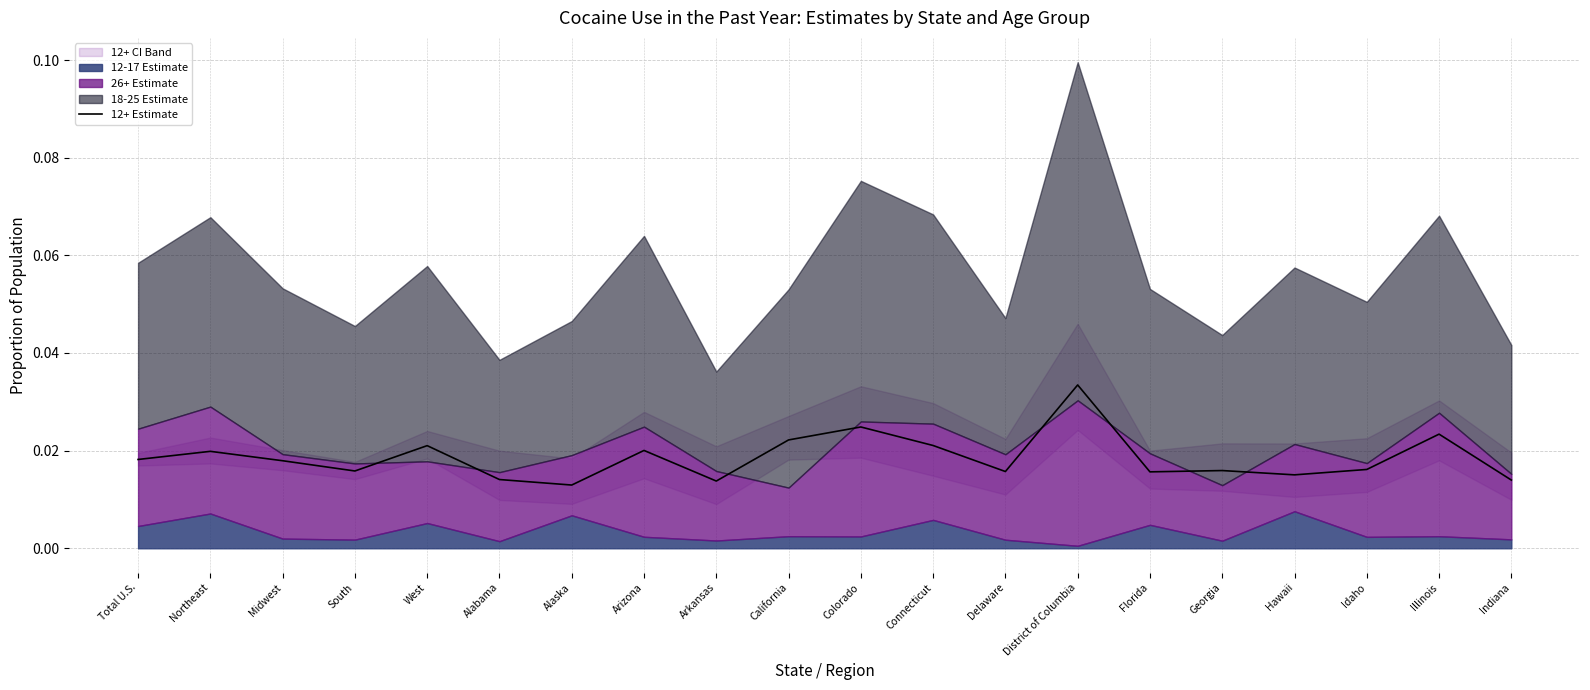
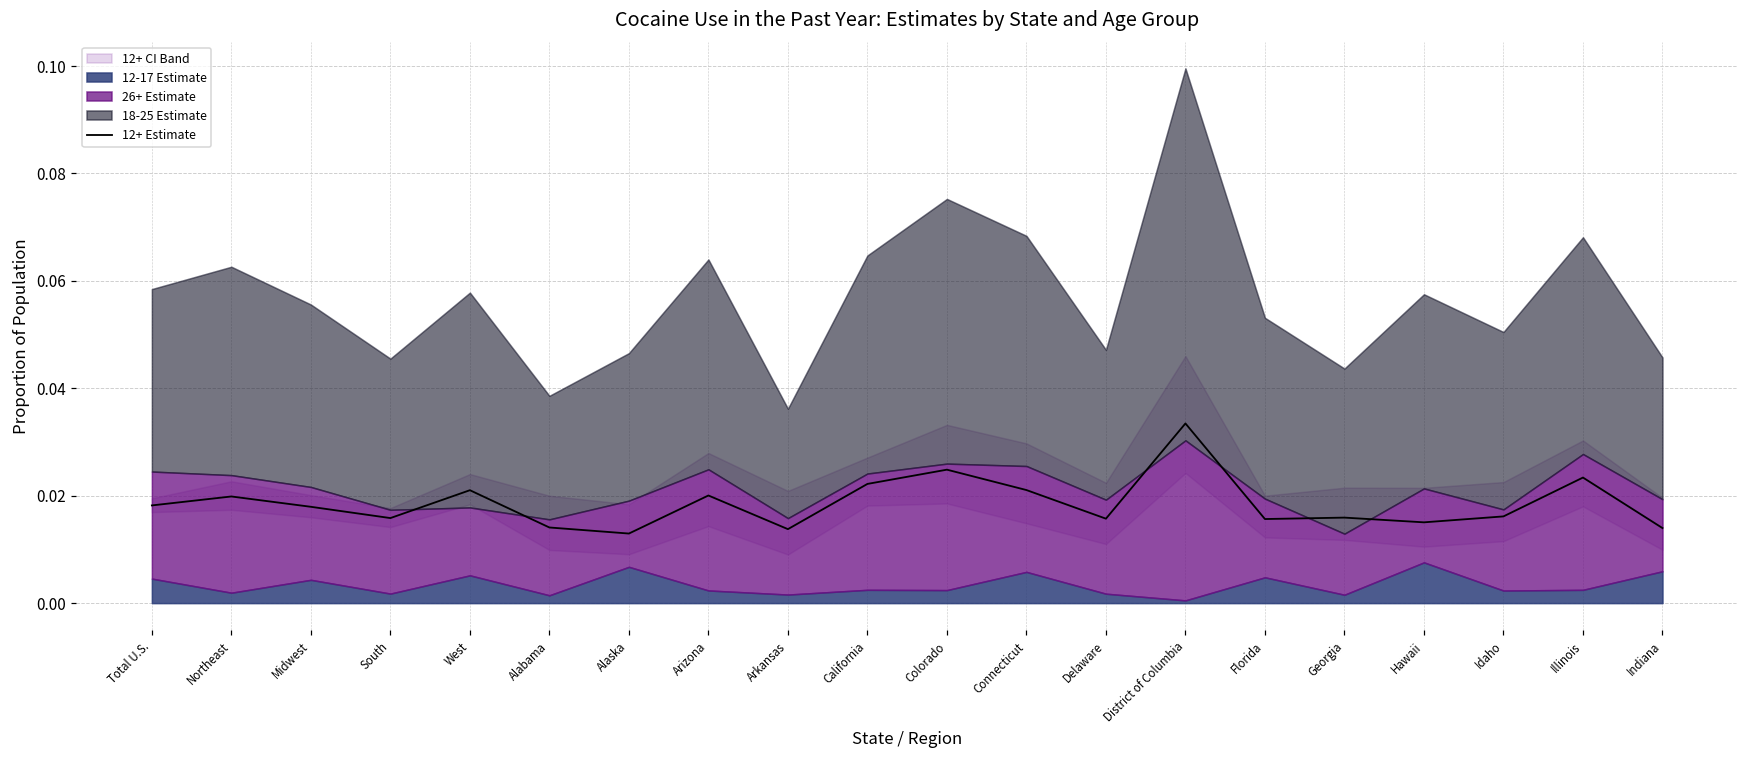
12-17 Estimate, Northeast: 0.007 -> 0.002
12-17 Estimate, Midwest: 0.002 -> 0.004
26+ Estimate, California: 0.010 -> 0.022
12-17 Estimate, Indiana: 0.002 -> 0.006
